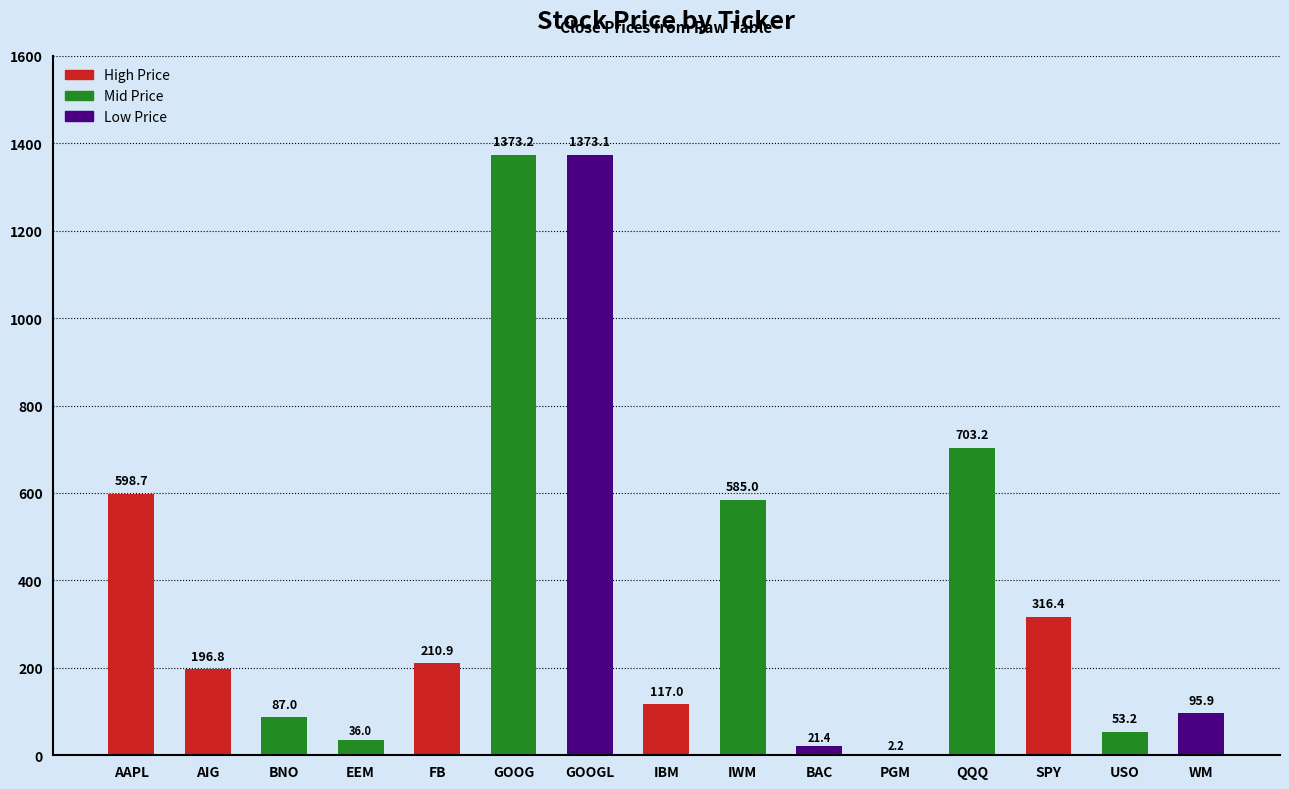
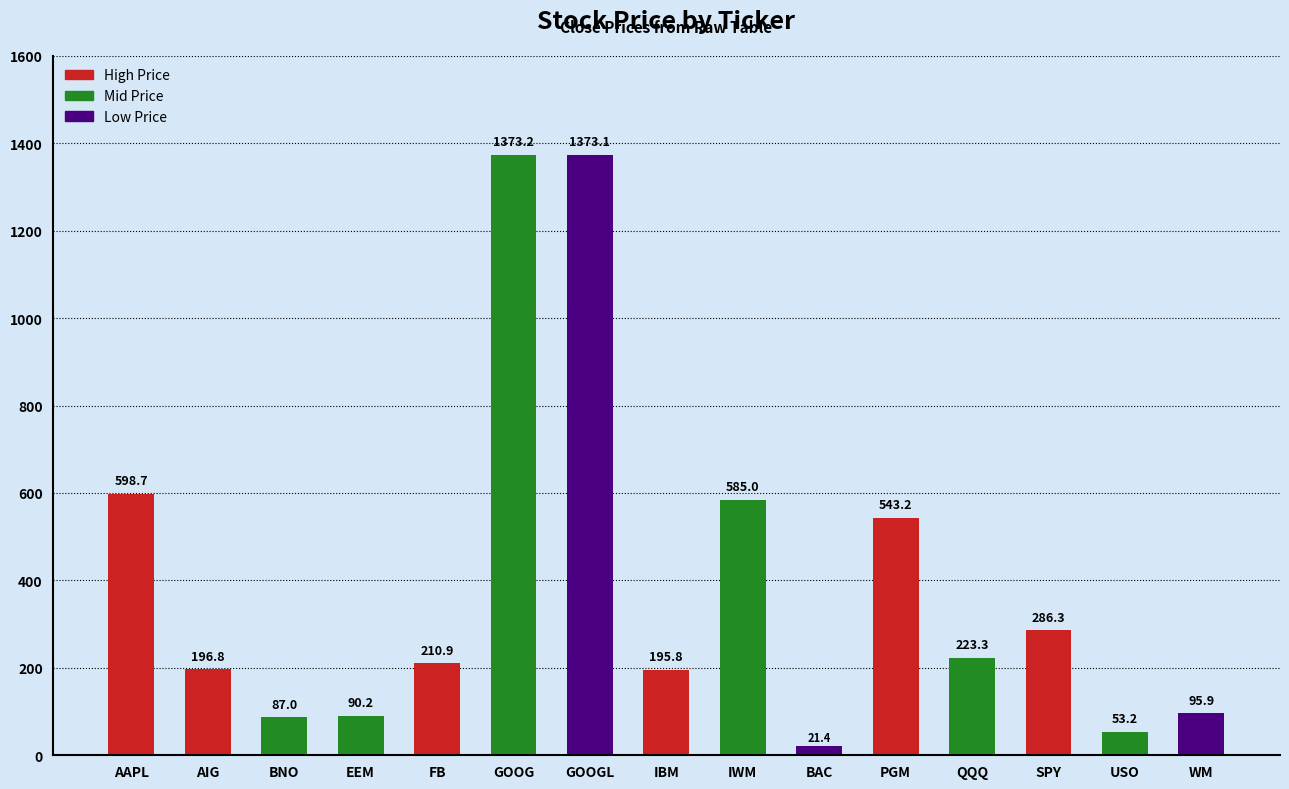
EEM: 36.0 -> 90.2
IBM: 117.0 -> 195.8
PGM: 2.2 -> 543.2
QQQ: 703.2 -> 223.3
SPY: 316.4 -> 286.3
